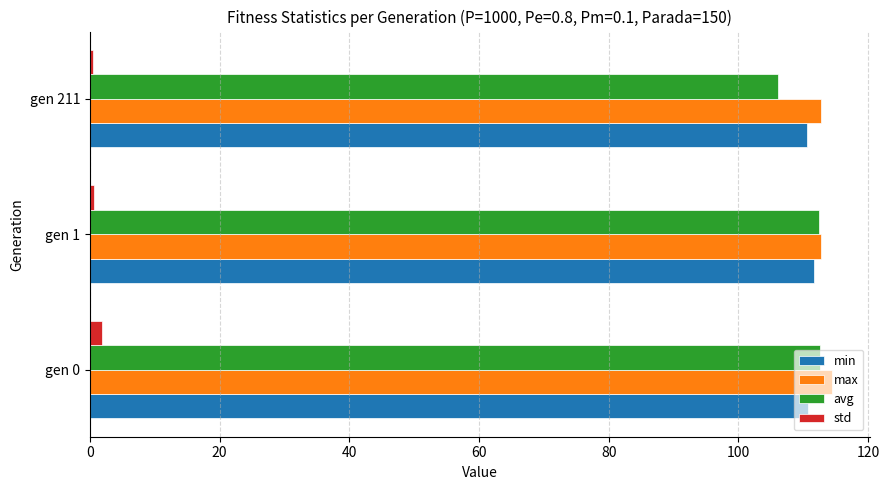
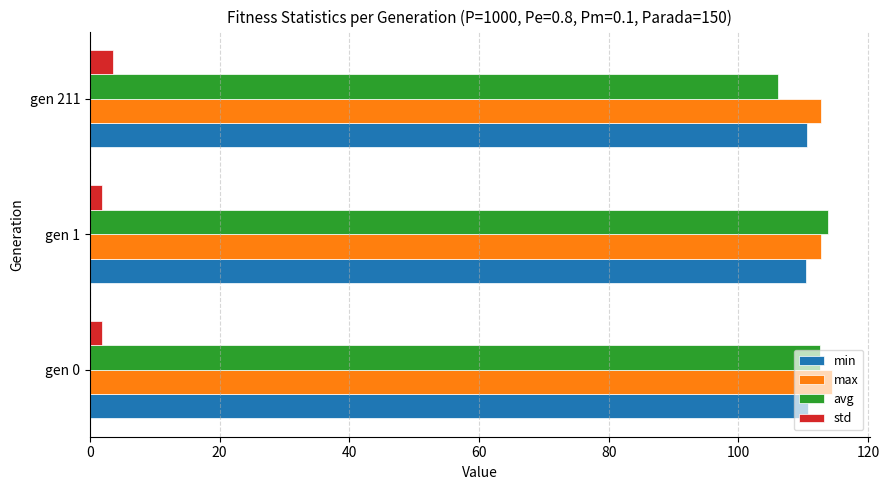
std, gen 211: 1 -> 4
std, gen 1: 1 -> 2
avg, gen 1: 112 -> 114
min, gen 1: 112 -> 110
